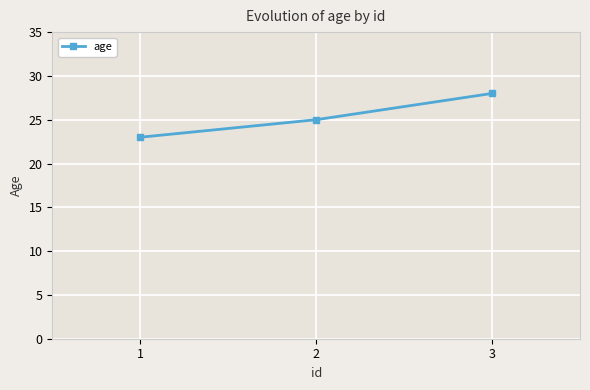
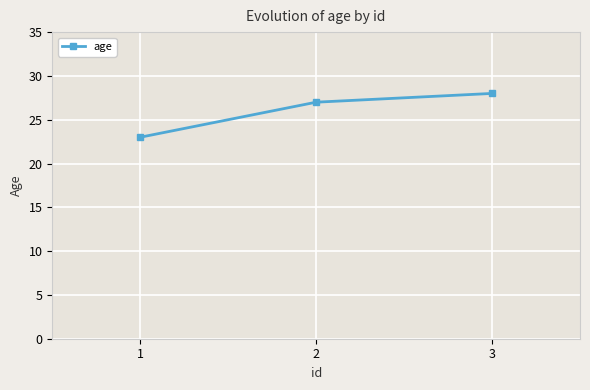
2: 25 -> 27
